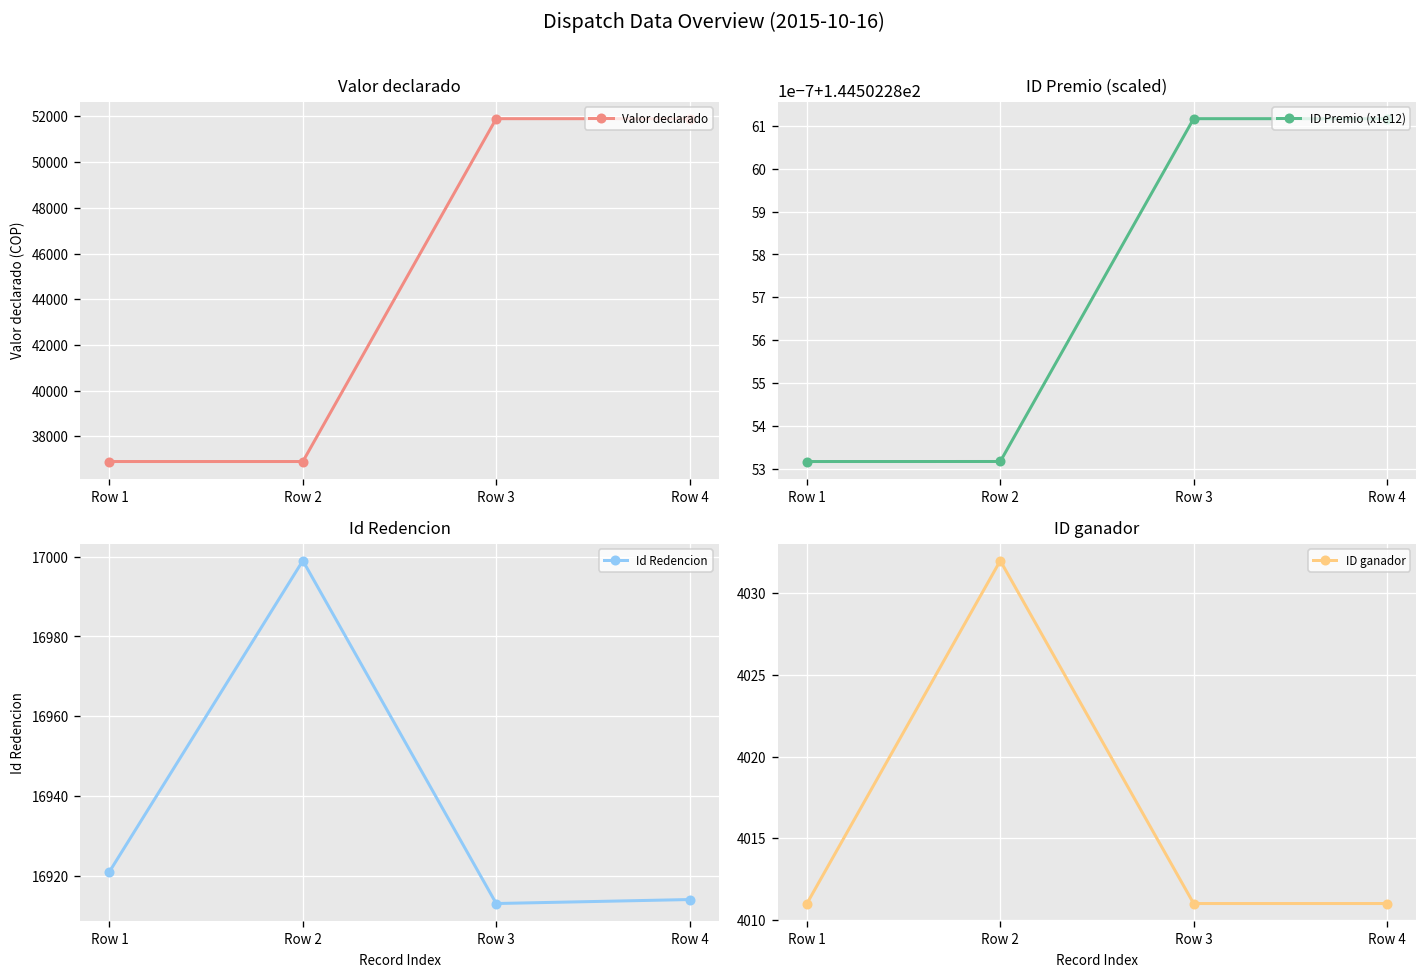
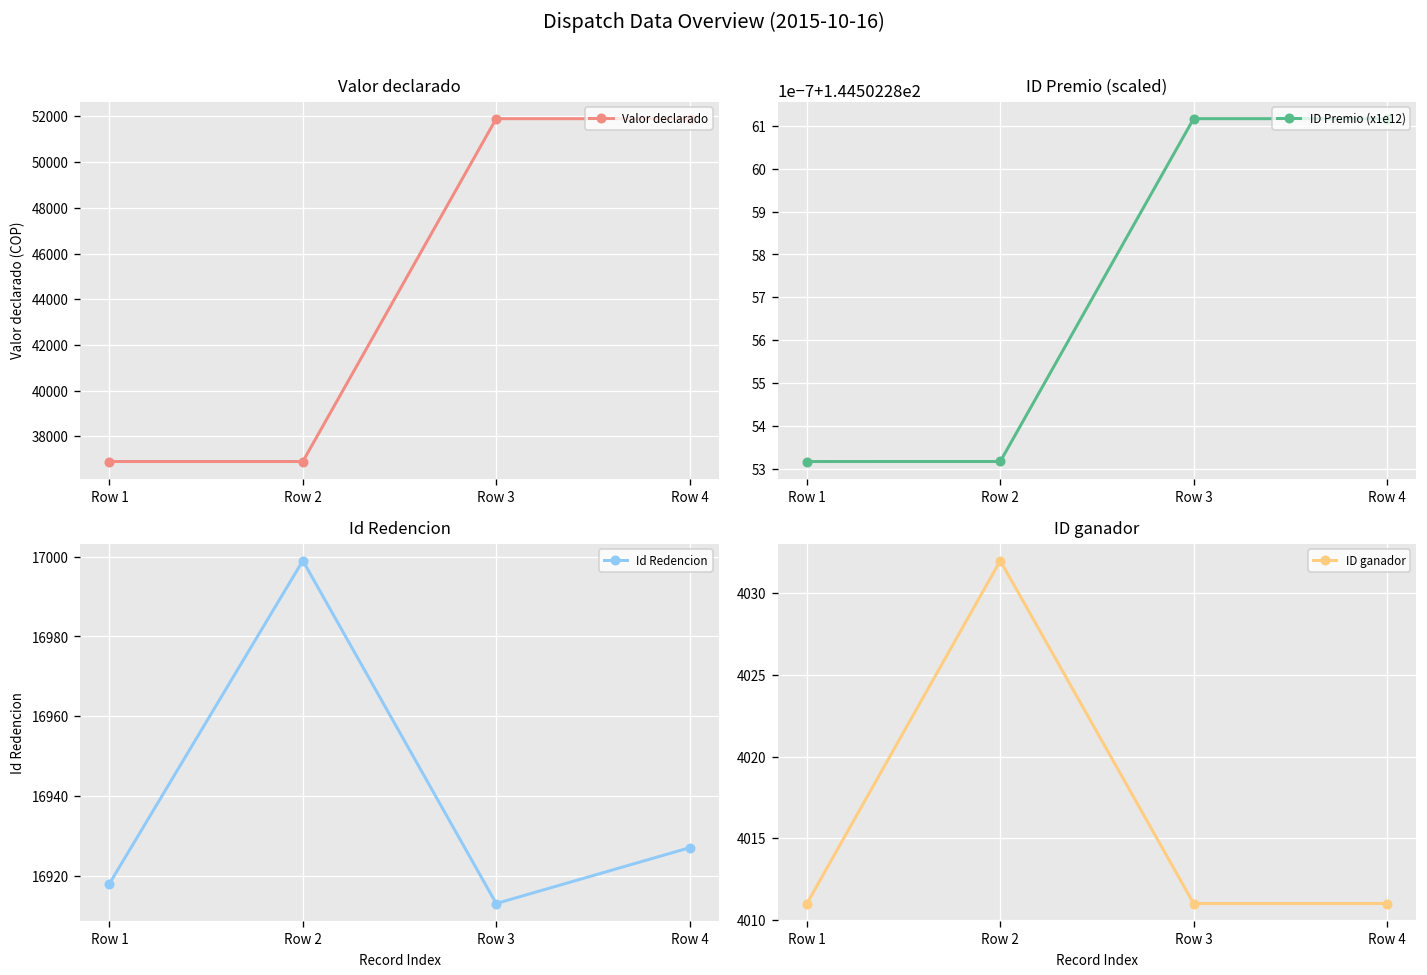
Id Redencion, Row 1: 16921 -> 16918
Id Redencion, Row 4: 16914 -> 16927
